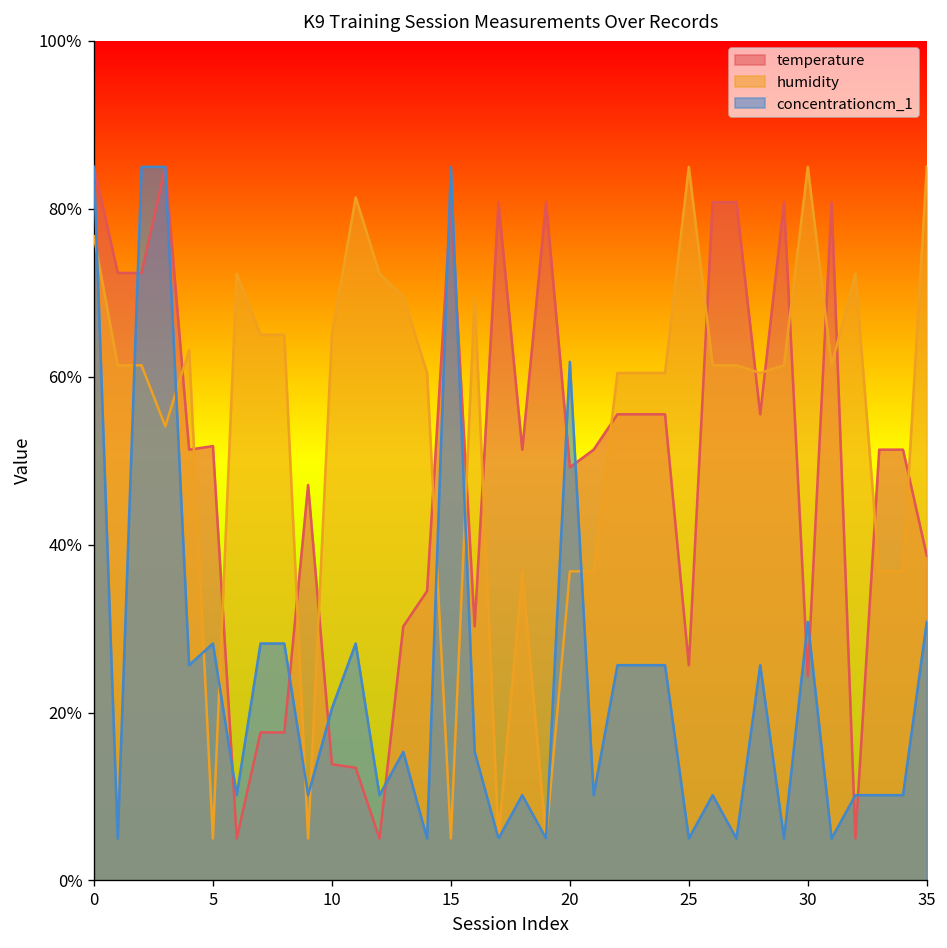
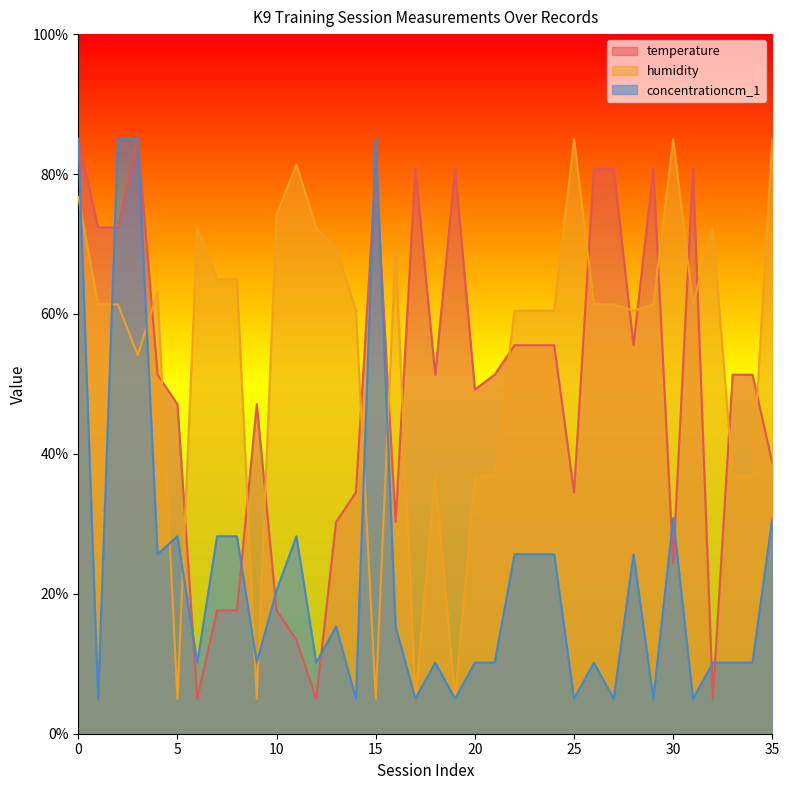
temperature, 5: 52% -> 47%
temperature, 10: 14% -> 18%
humidity, 10: 65% -> 74%
concentrationcm_1, 20: 62% -> 10%
temperature, 25: 26% -> 34%
